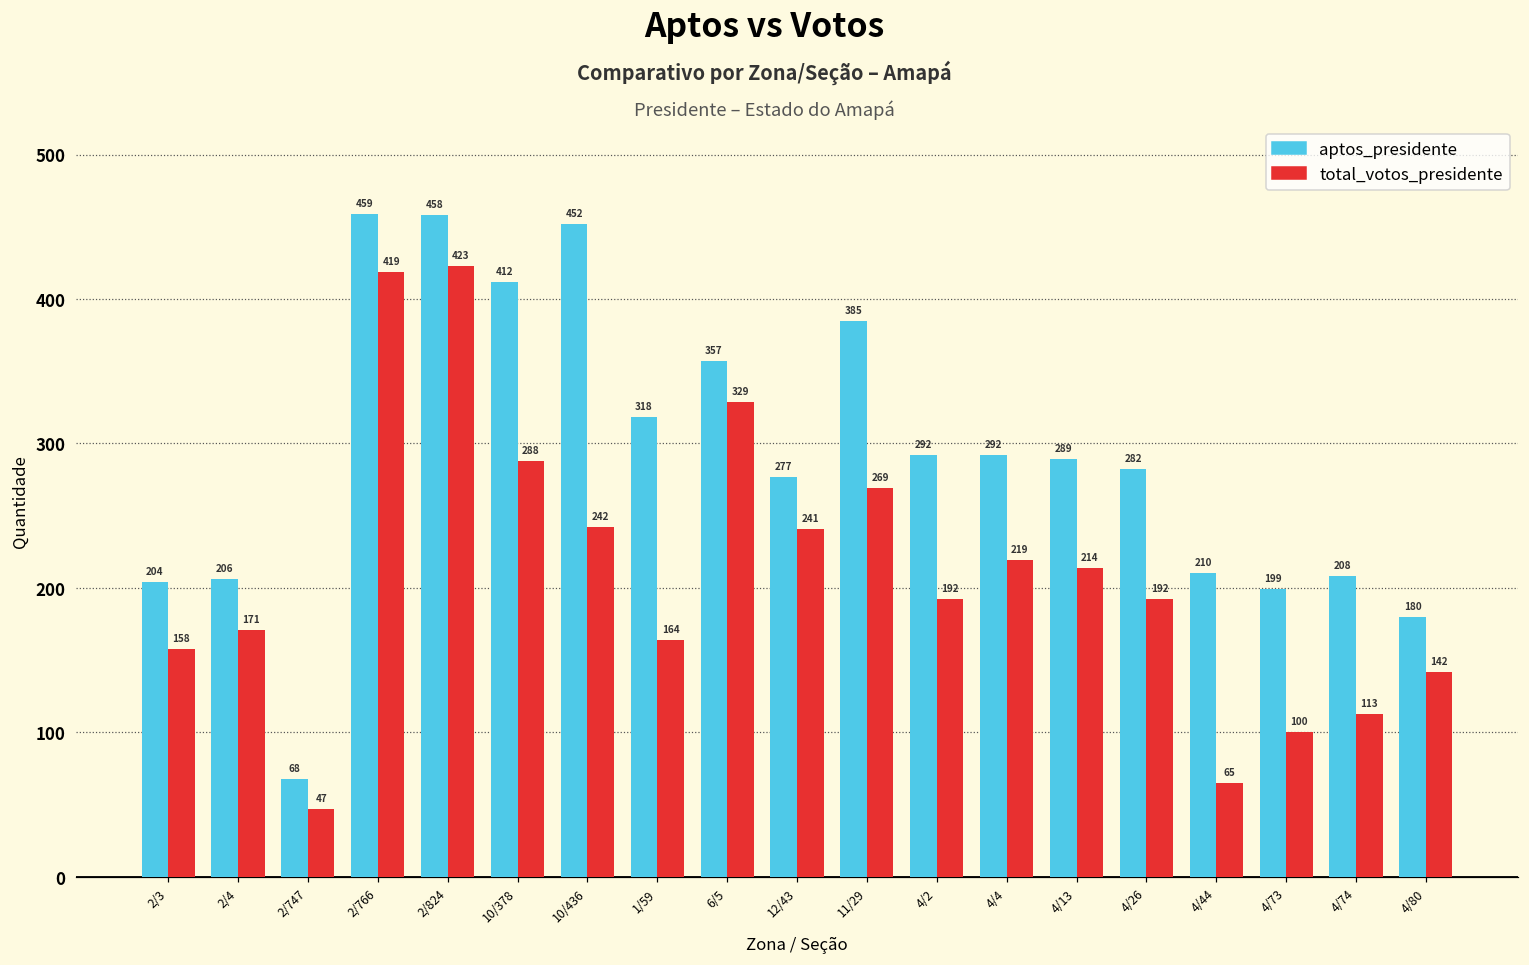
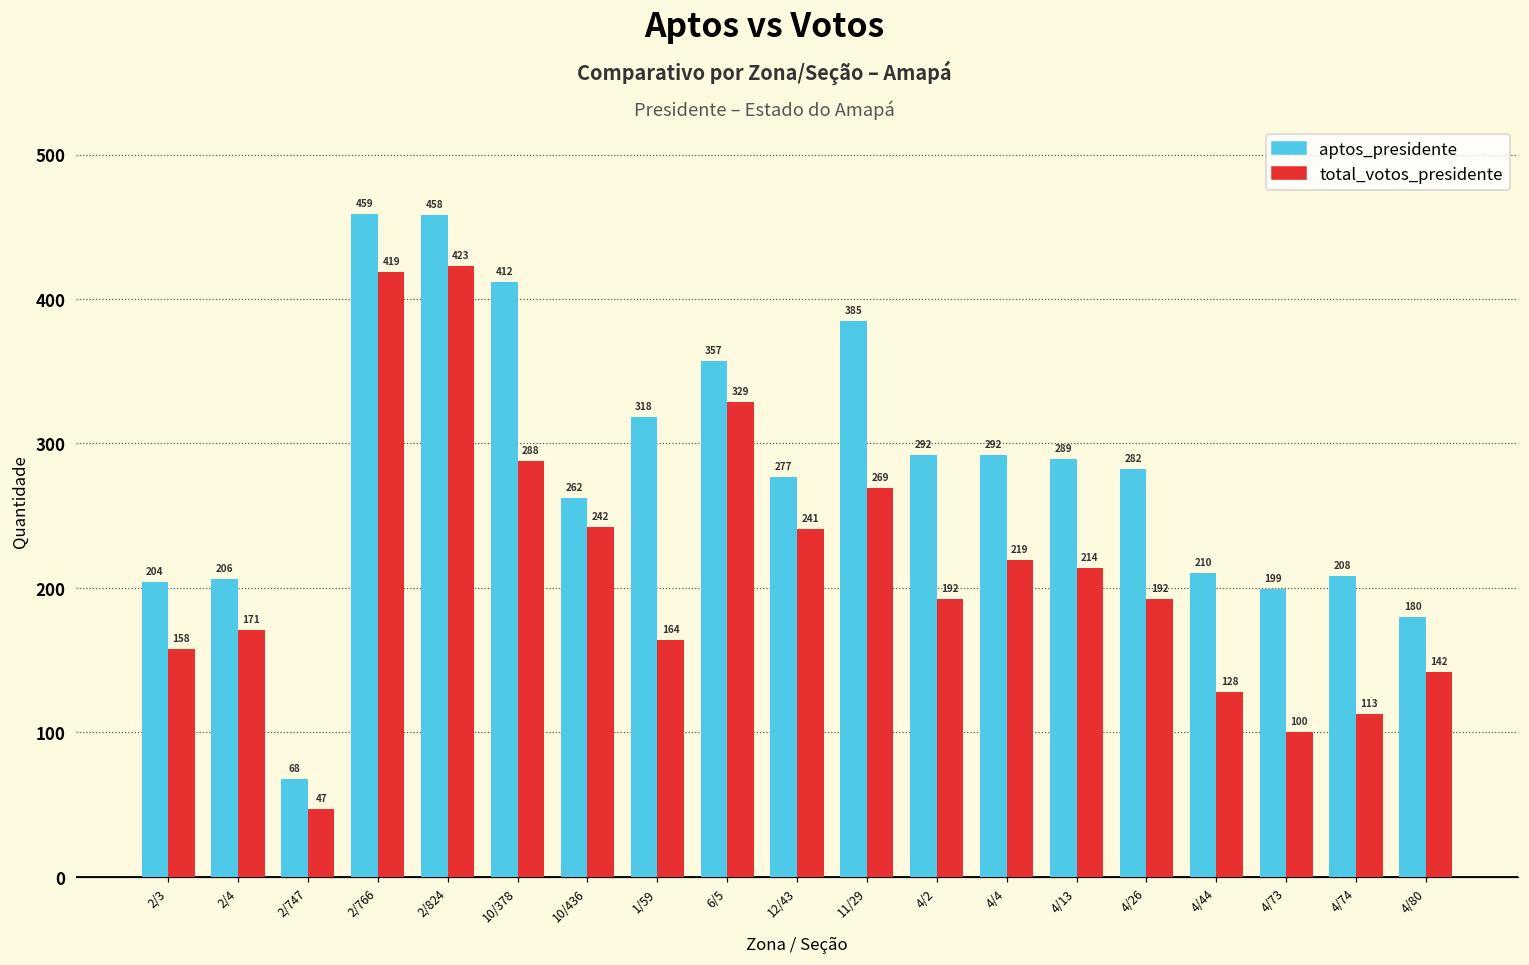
aptos_presidente, 10/436: 452 -> 262
total_votos_presidente, 4/44: 65 -> 128
